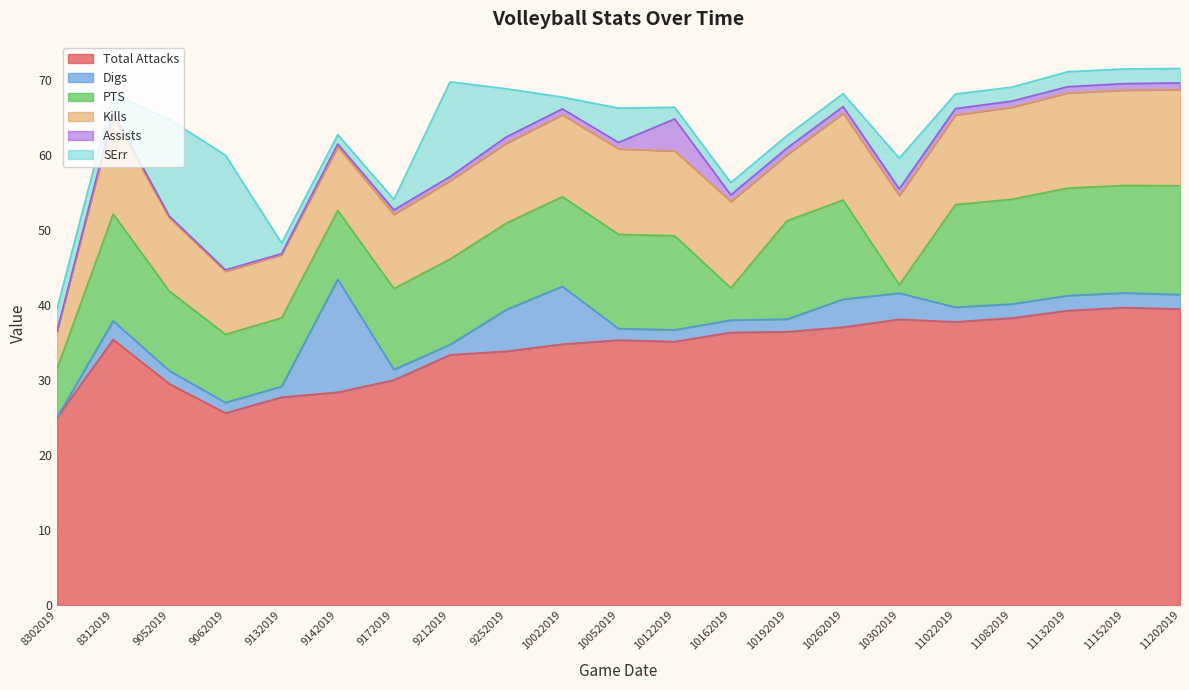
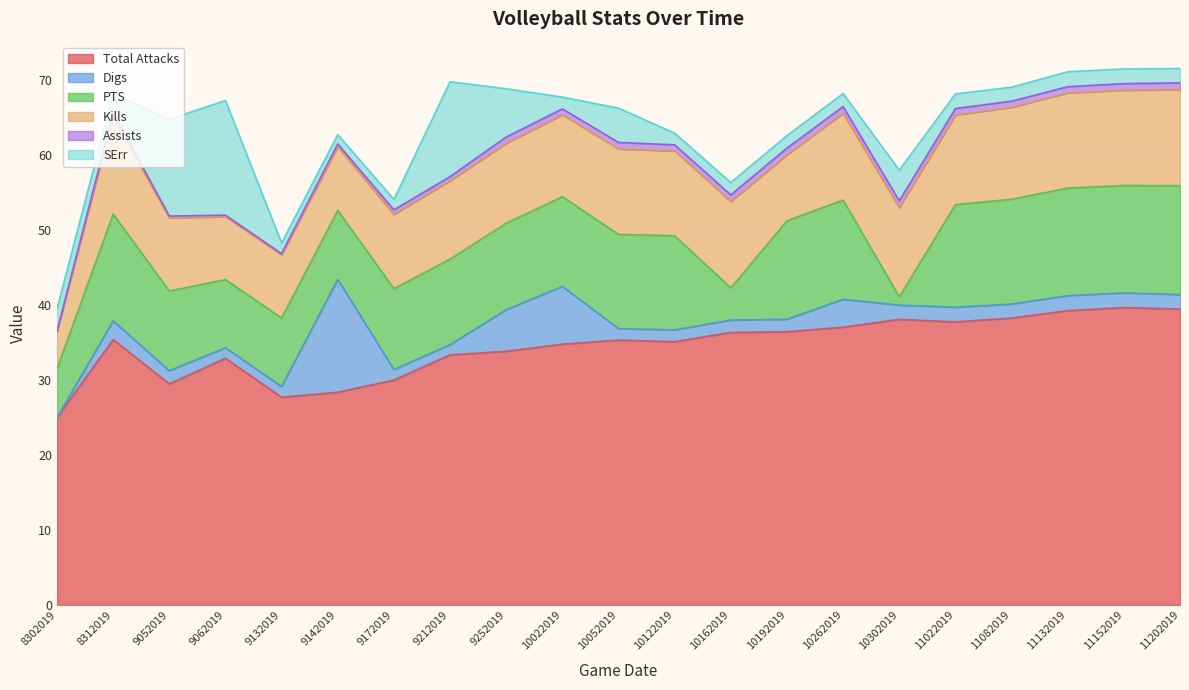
Total Attacks, 9062019: 26 -> 33
Assists, 10122019: 4 -> 1
Digs, 10302019: 4 -> 2
